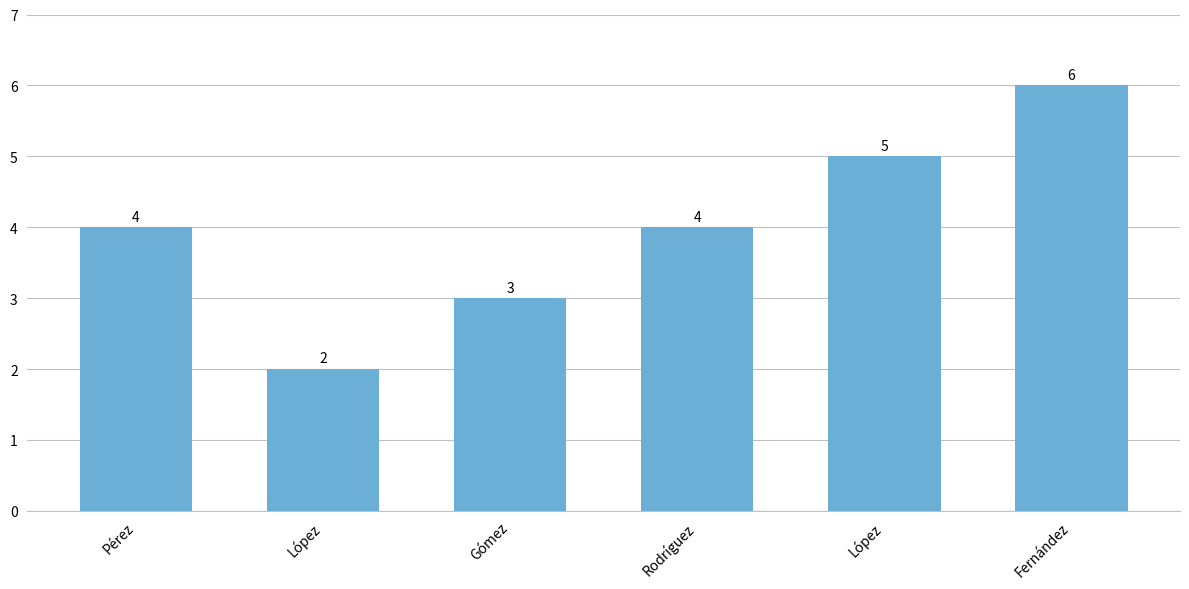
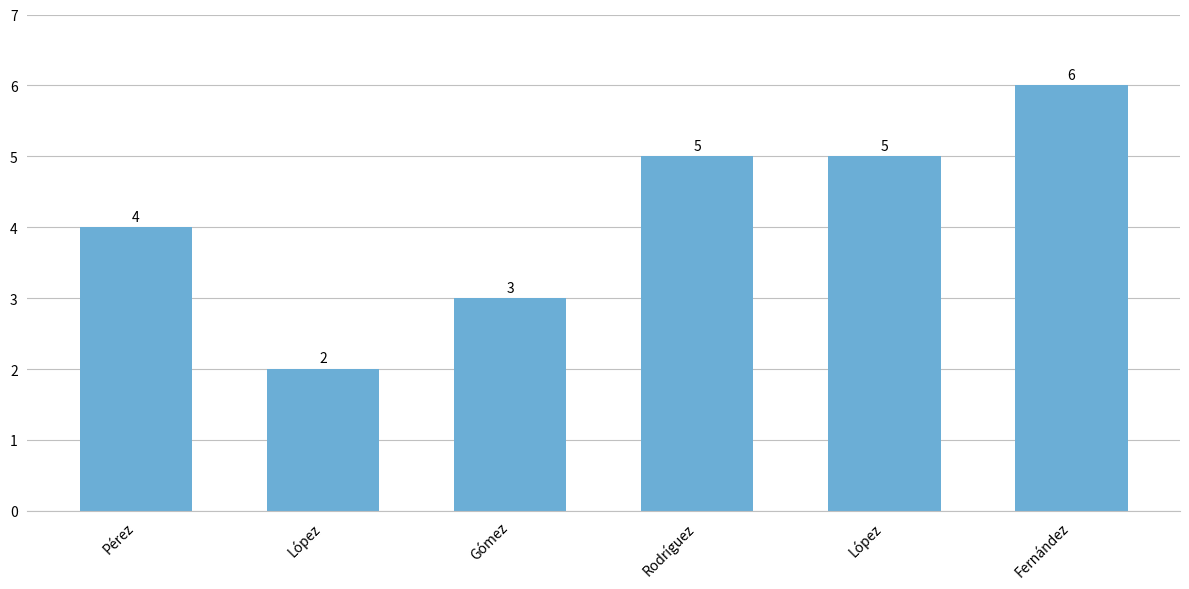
Rodríguez: 4 -> 5
